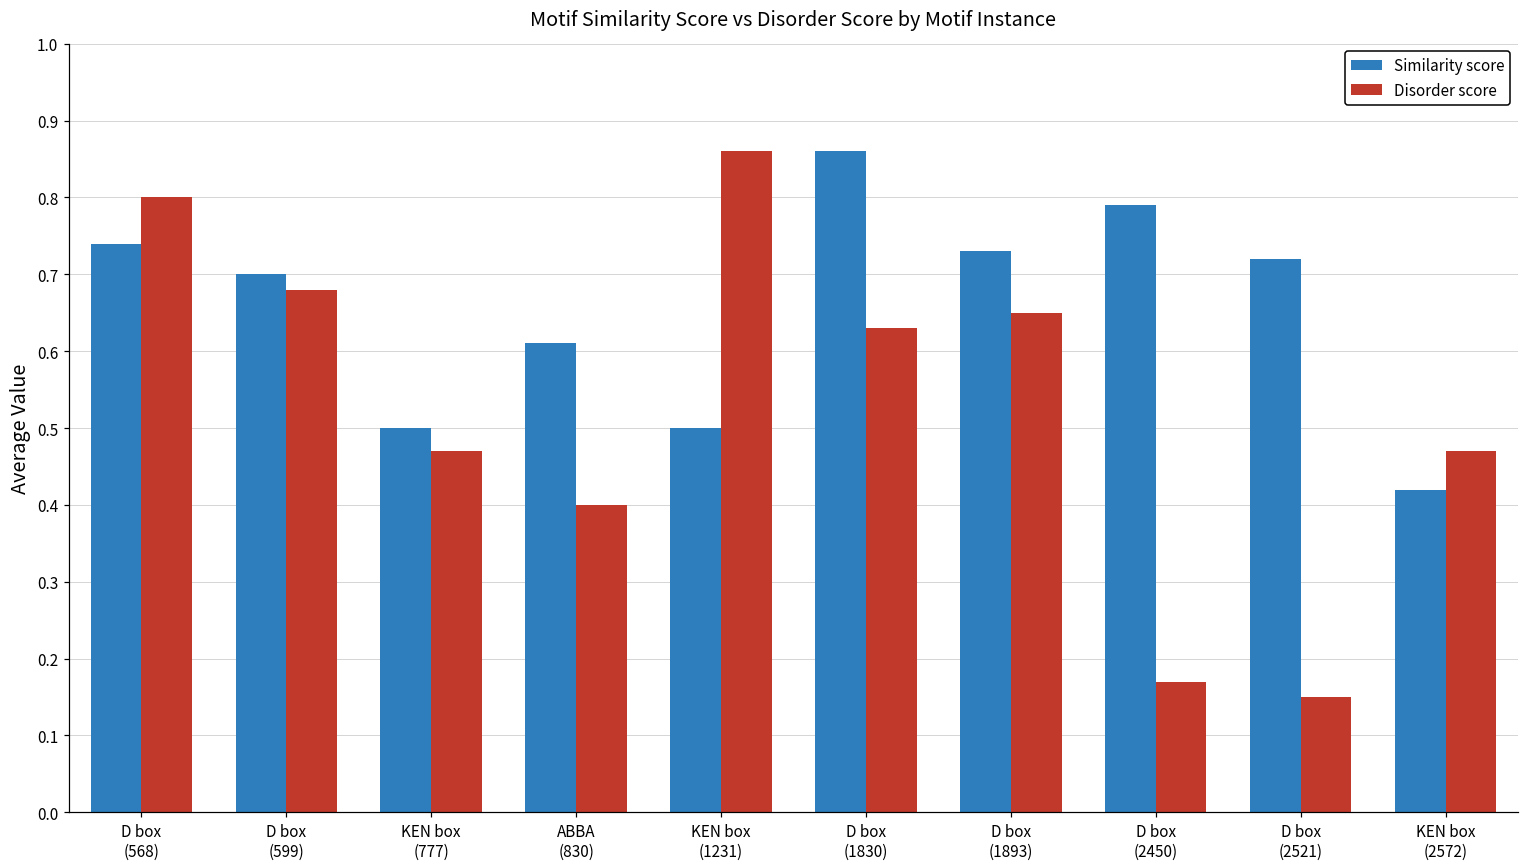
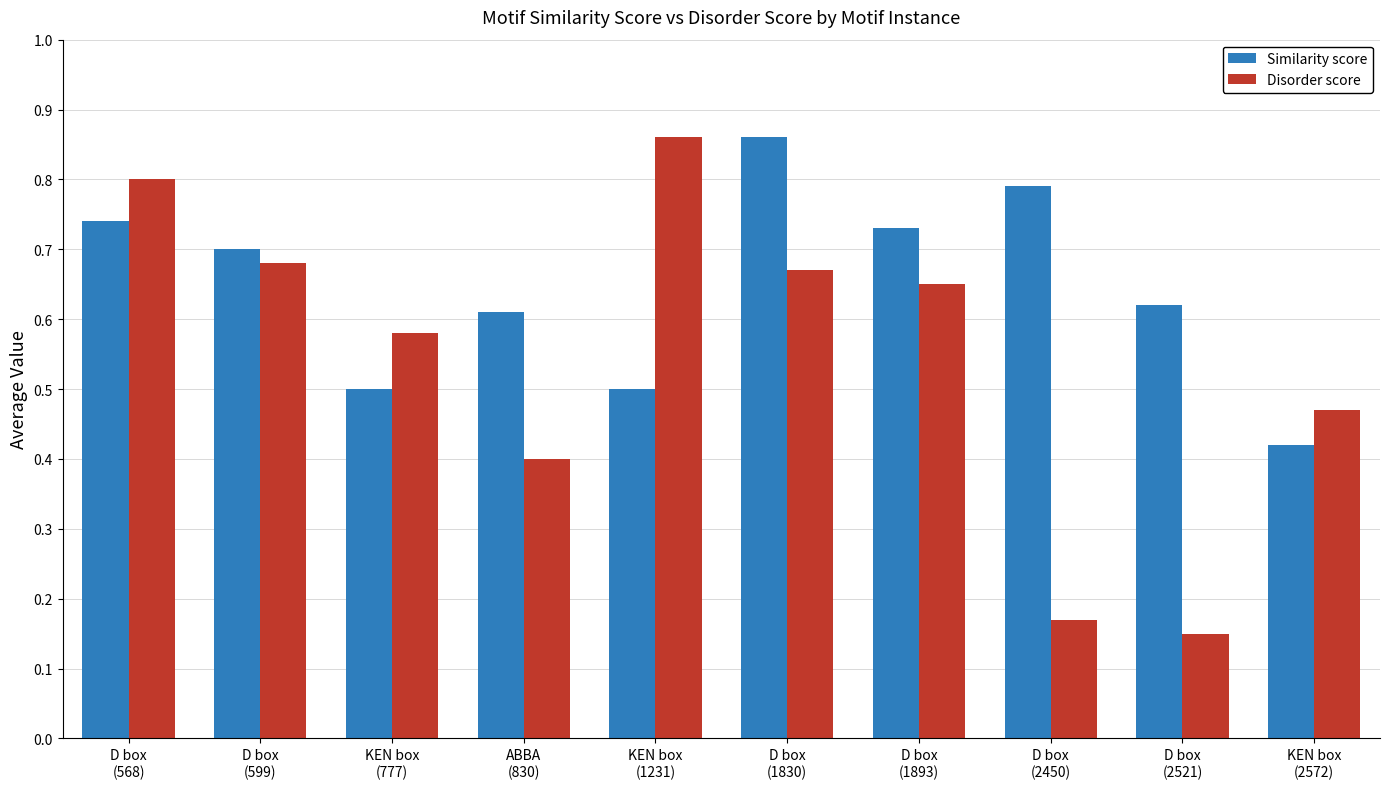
Disorder score, KEN box (777): 0.47 -> 0.58
Disorder score, D box (1830): 0.63 -> 0.67
Similarity score, D box (2521): 0.72 -> 0.62
